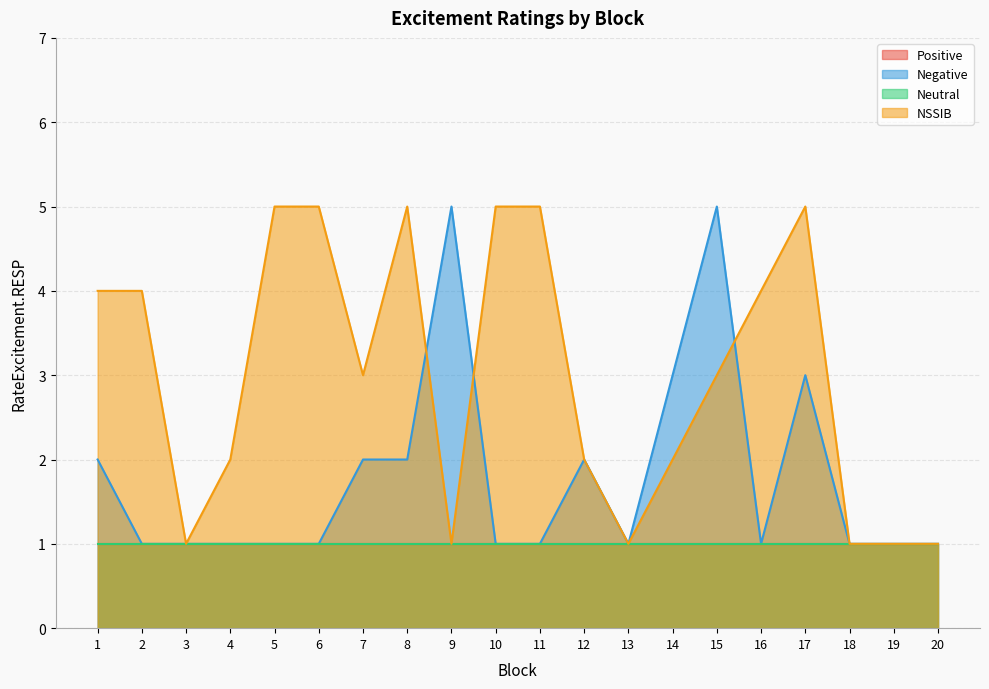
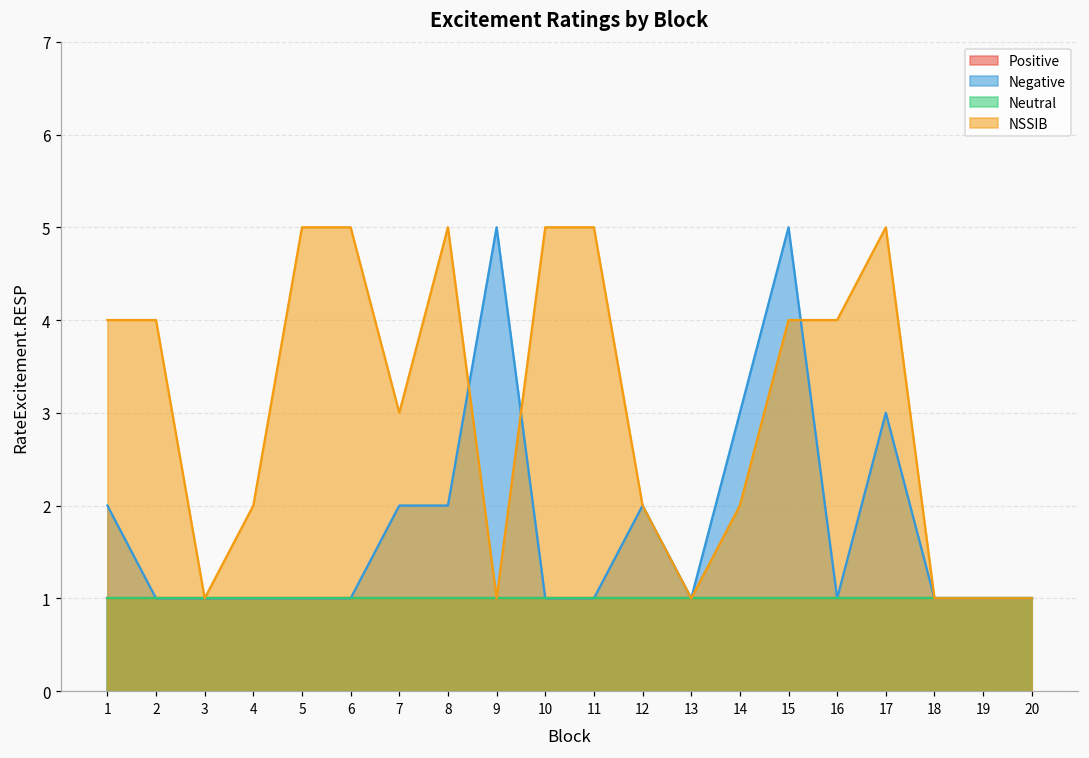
NSSIB, 15: 3 -> 4
